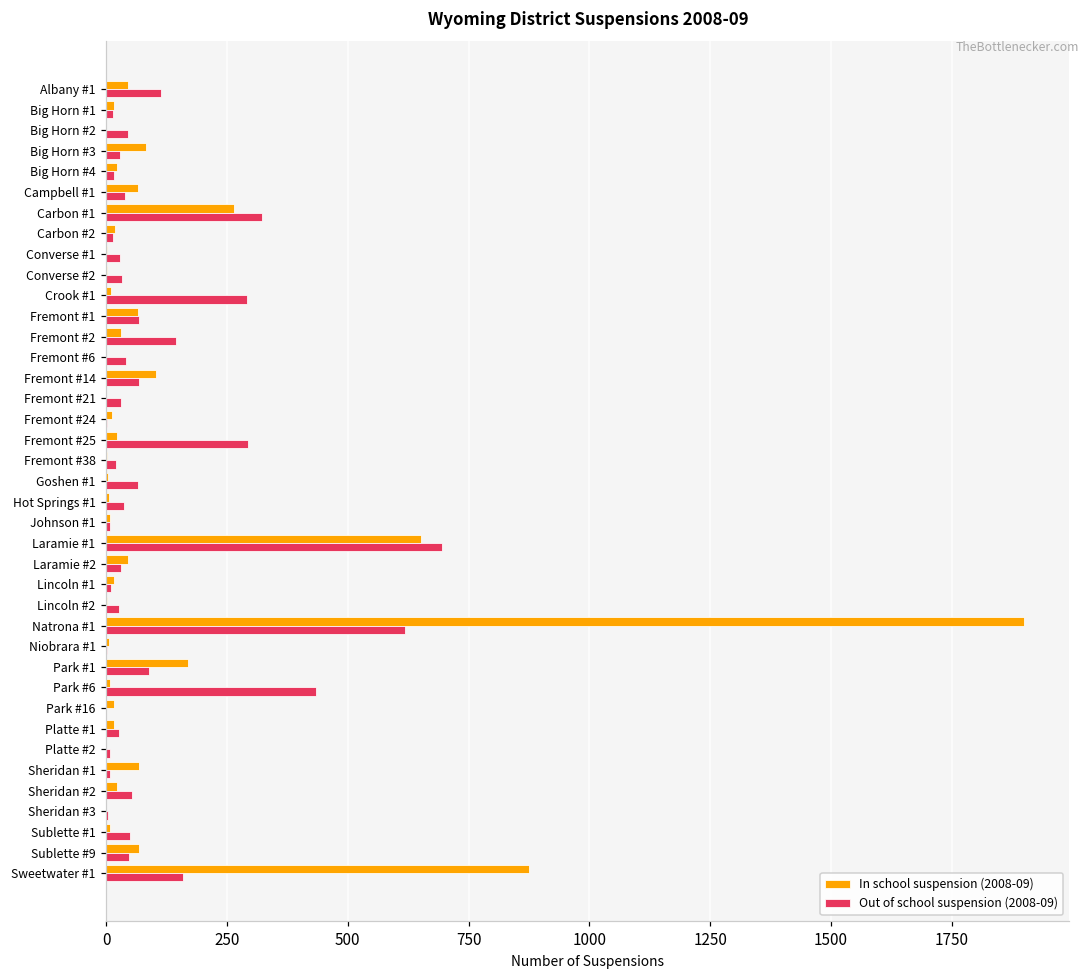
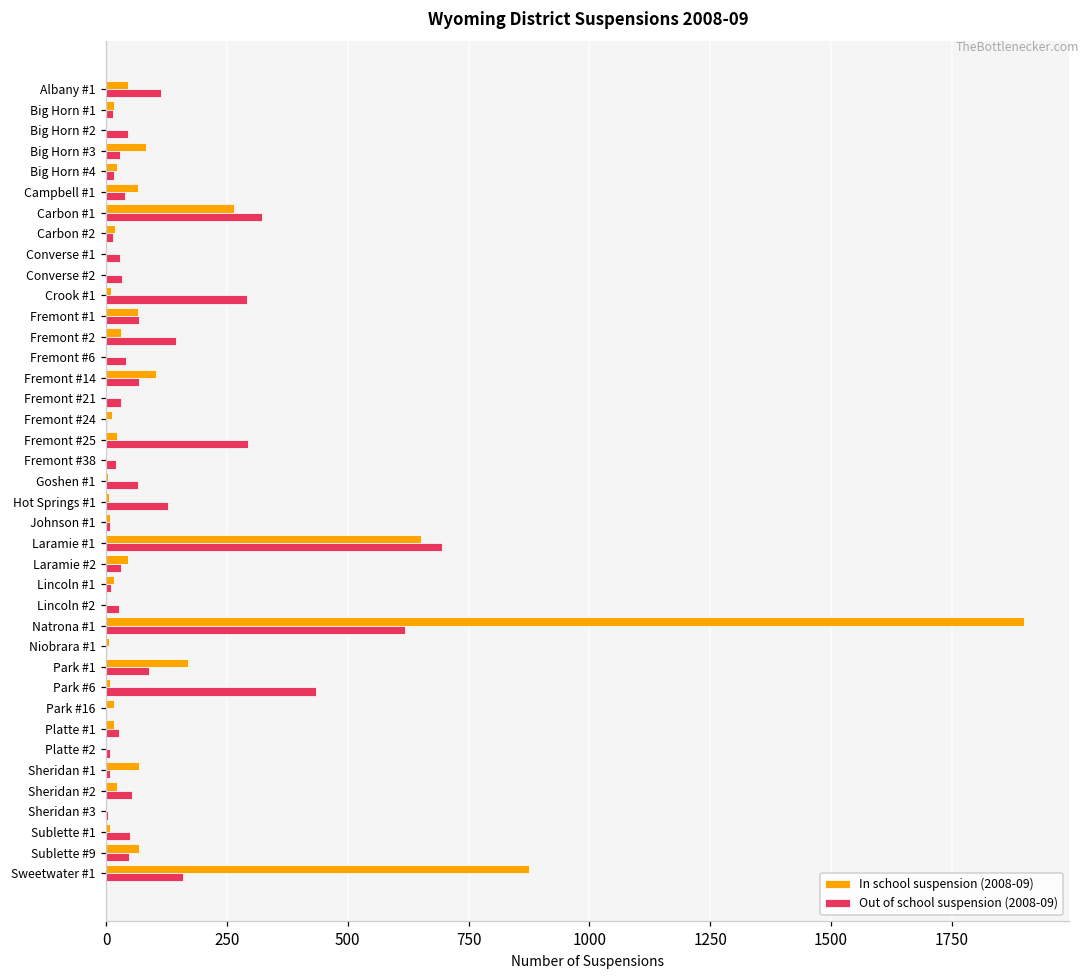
Out of school suspension (2008-09), Hot Springs #1: 40 -> 130
